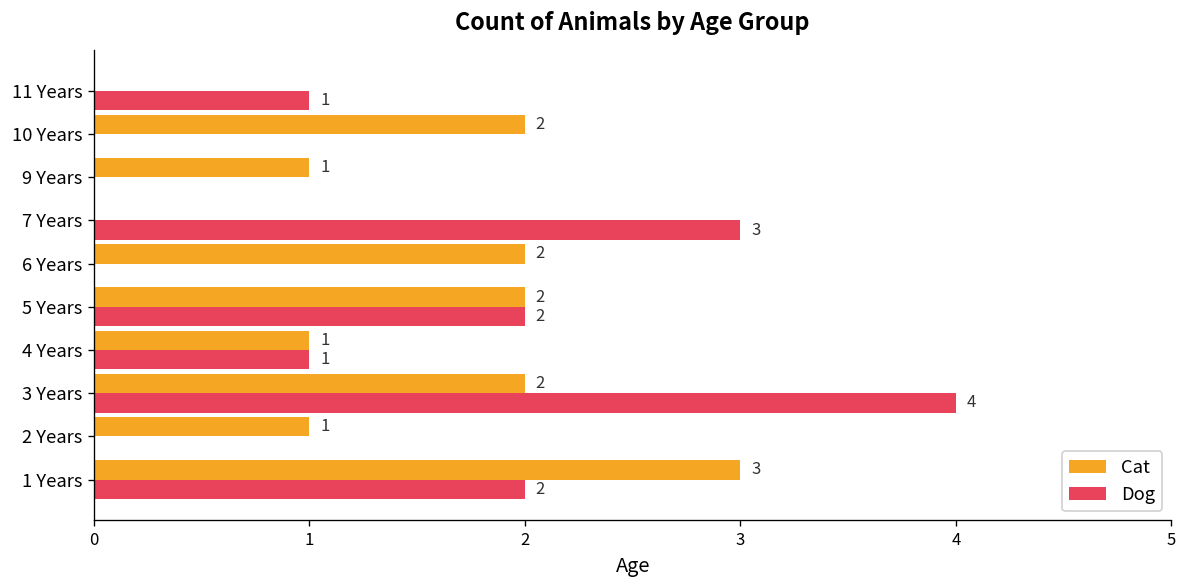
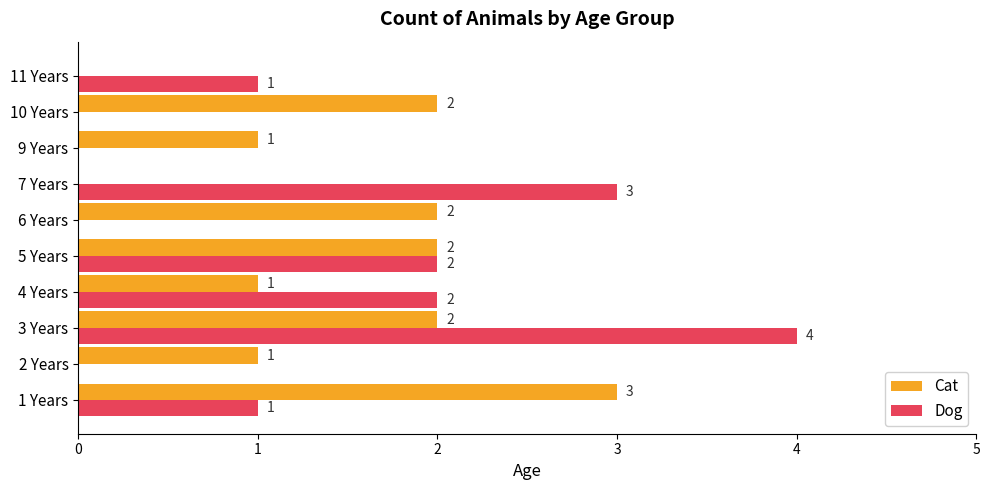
Dog, 4 Years: 1 -> 2
Dog, 1 Years: 2 -> 1
